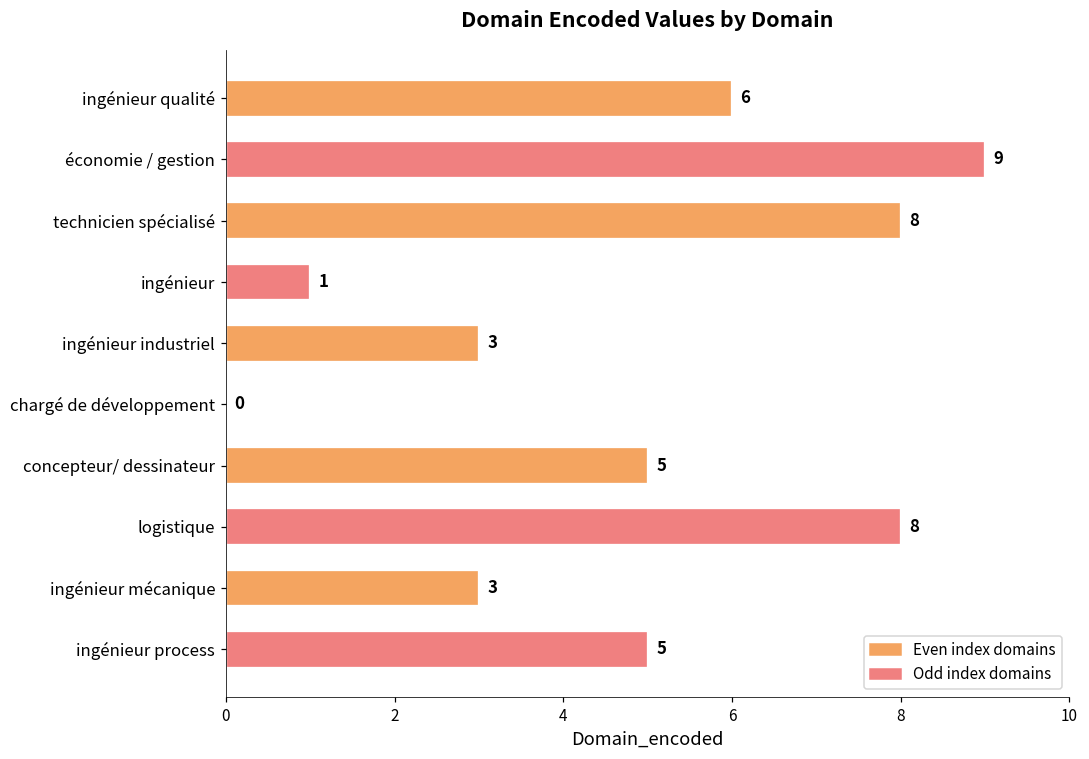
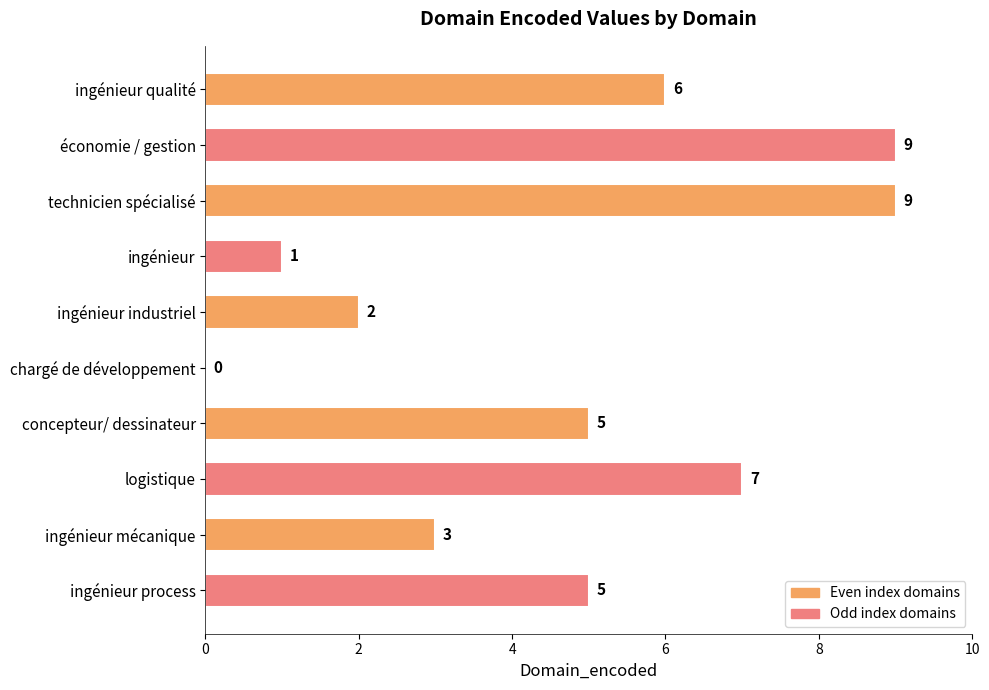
technicien spécialisé: 8 -> 9
ingénieur industriel: 3 -> 2
logistique: 8 -> 7
